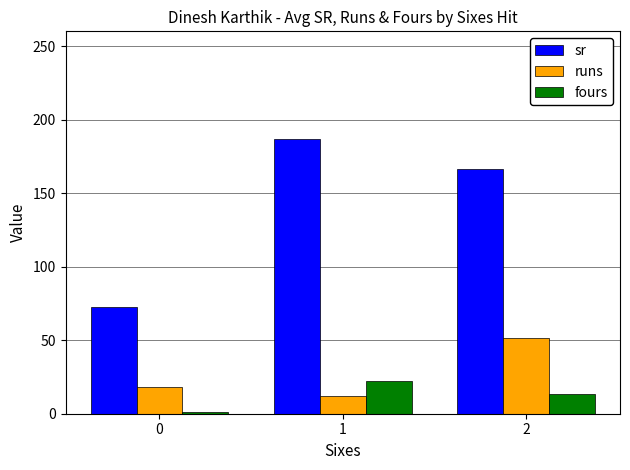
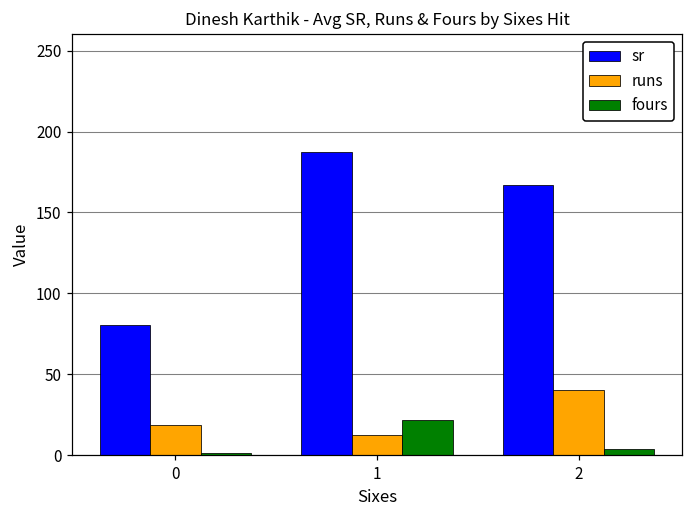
sr, 0: 73 -> 80
runs, 2: 52 -> 40
fours, 2: 14 -> 4
